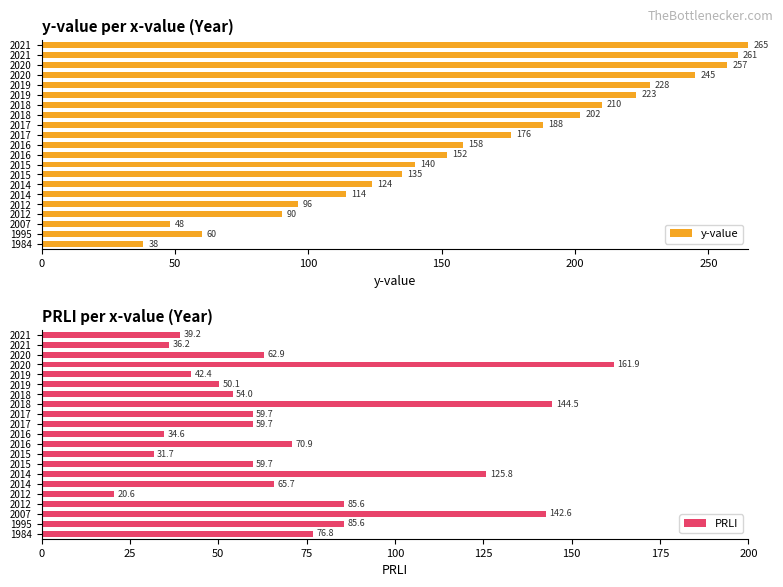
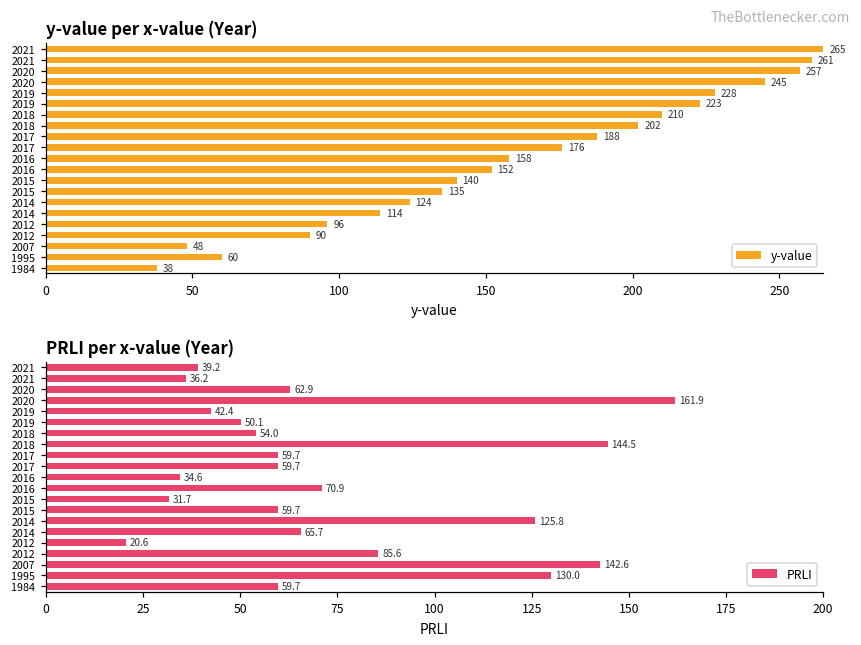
PRLI per x-value (Year), 1995: 85.6 -> 130.0
PRLI per x-value (Year), 1984: 76.8 -> 59.7
